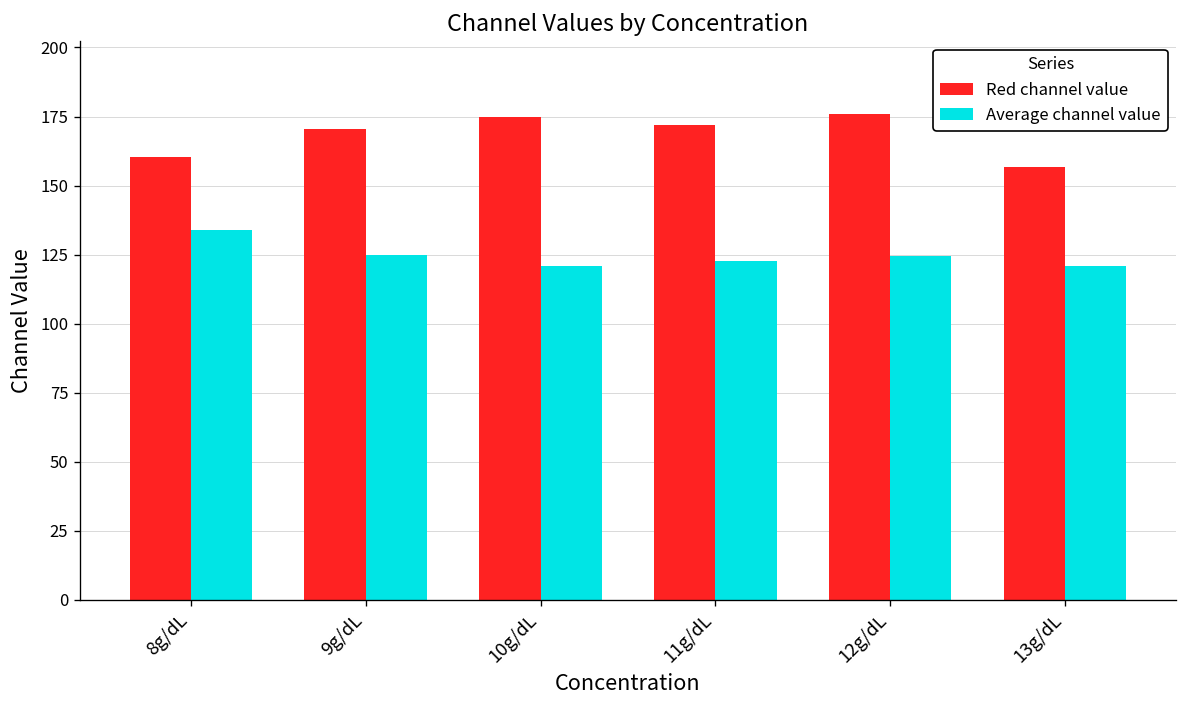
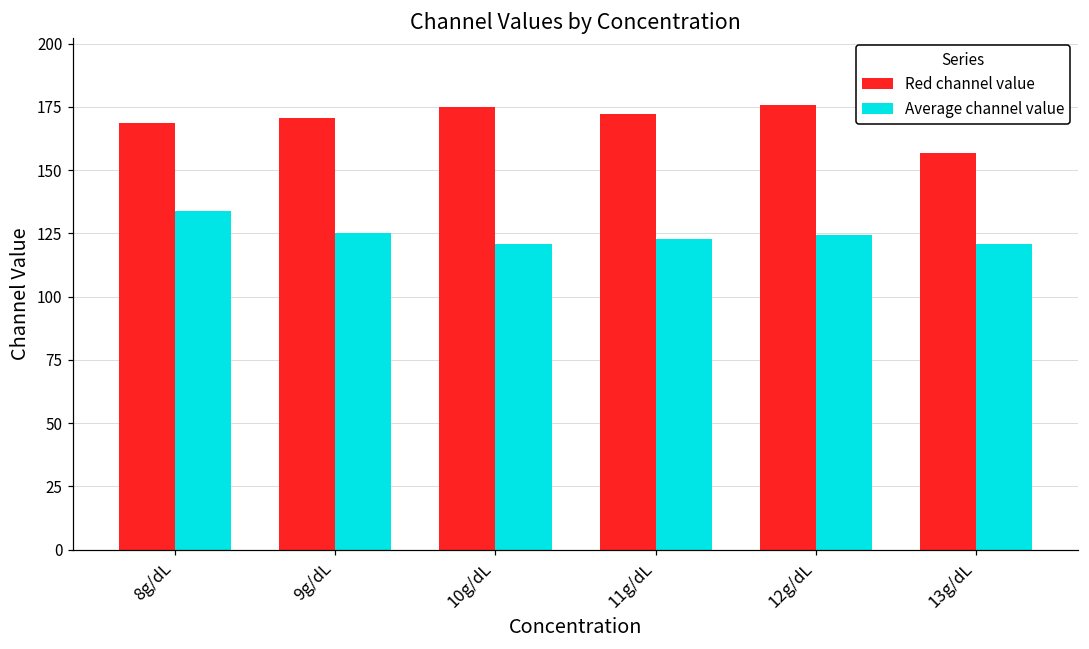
Red channel value, 8g/dL: 160 -> 169
